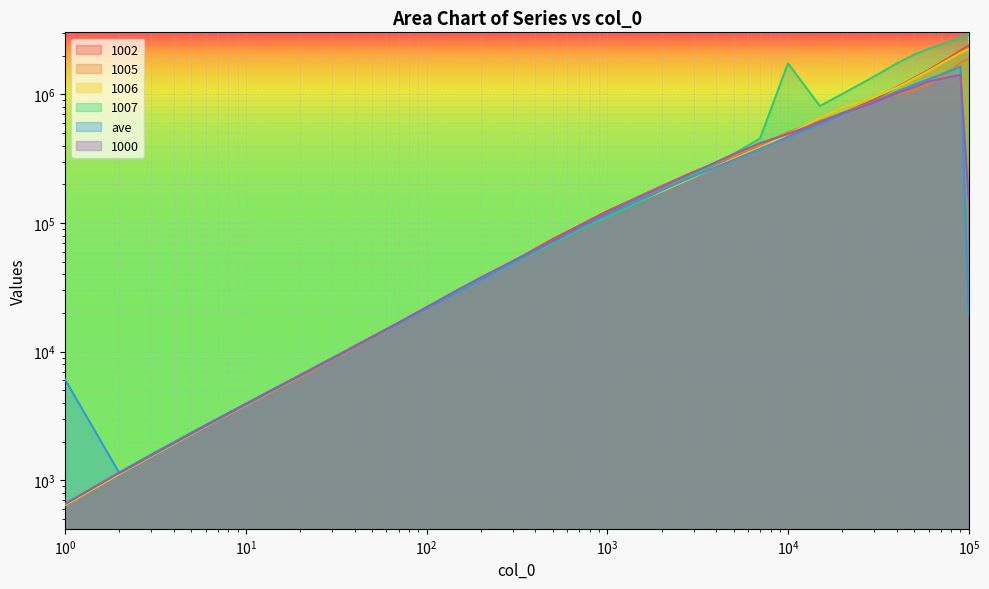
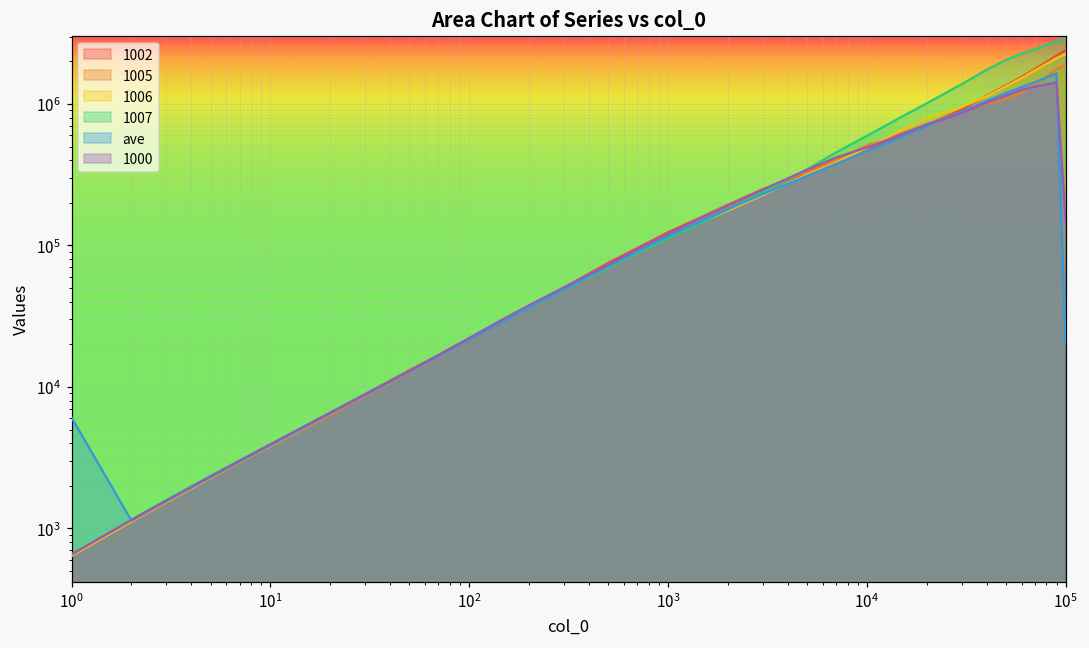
1007, 10^4: 1700000 -> 600000
